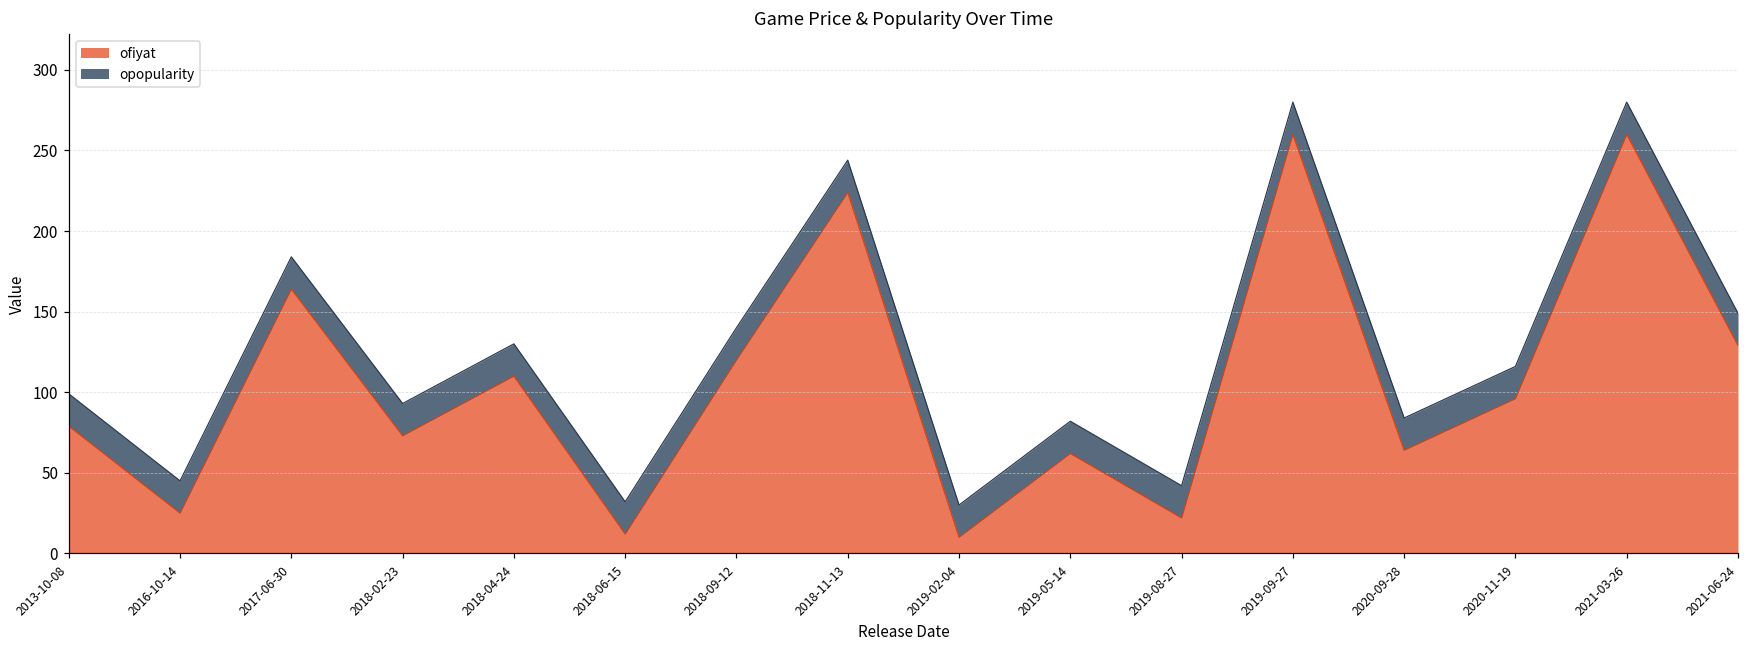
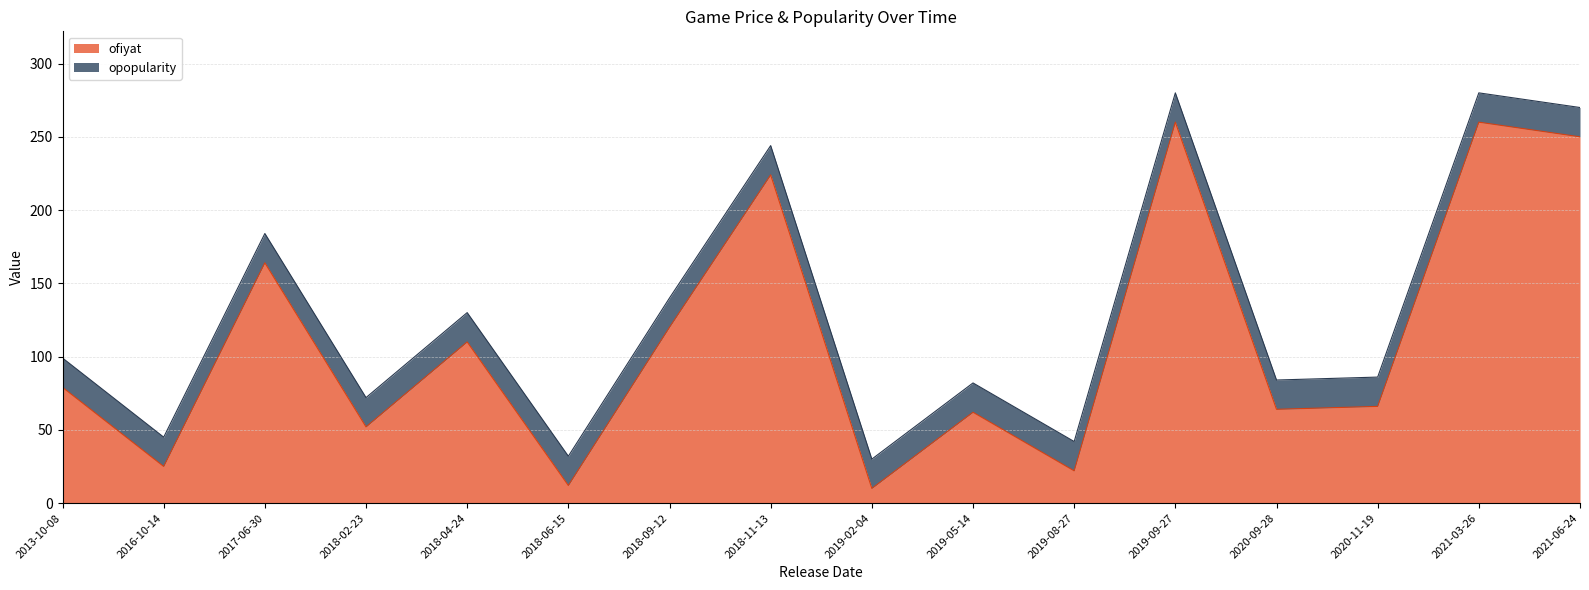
ofiyat, 2018-02-23: 73 -> 52
ofiyat, 2020-11-19: 96 -> 66
ofiyat, 2021-06-24: 129 -> 250
